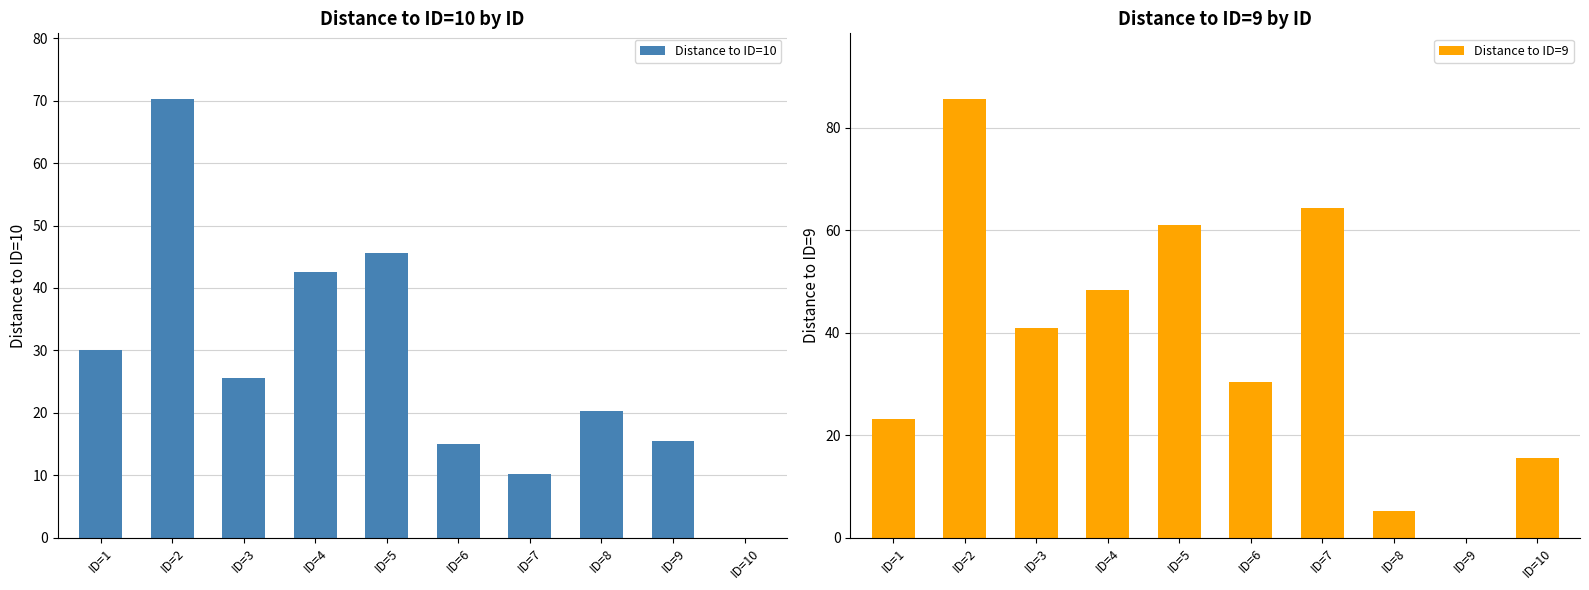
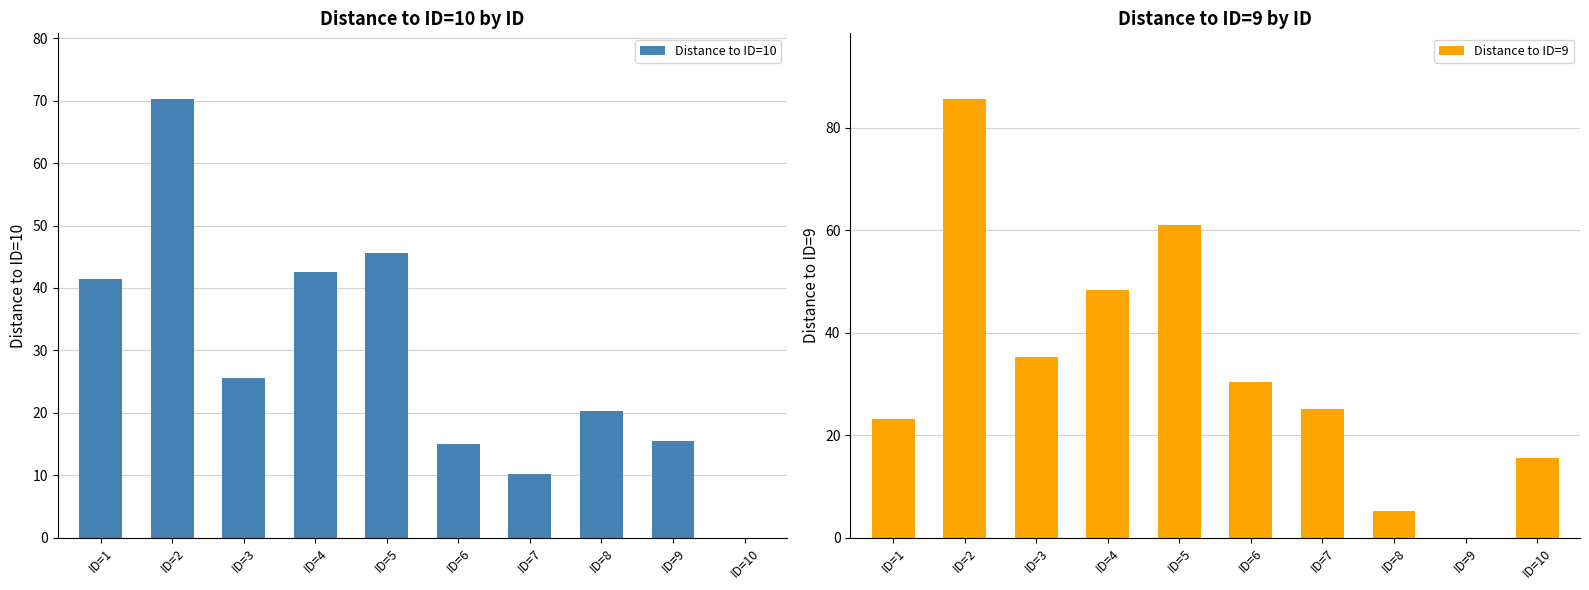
Distance to ID=10 by ID, ID=1: 30 -> 41
Distance to ID=9 by ID, ID=3: 41 -> 35
Distance to ID=9 by ID, ID=7: 64 -> 25
